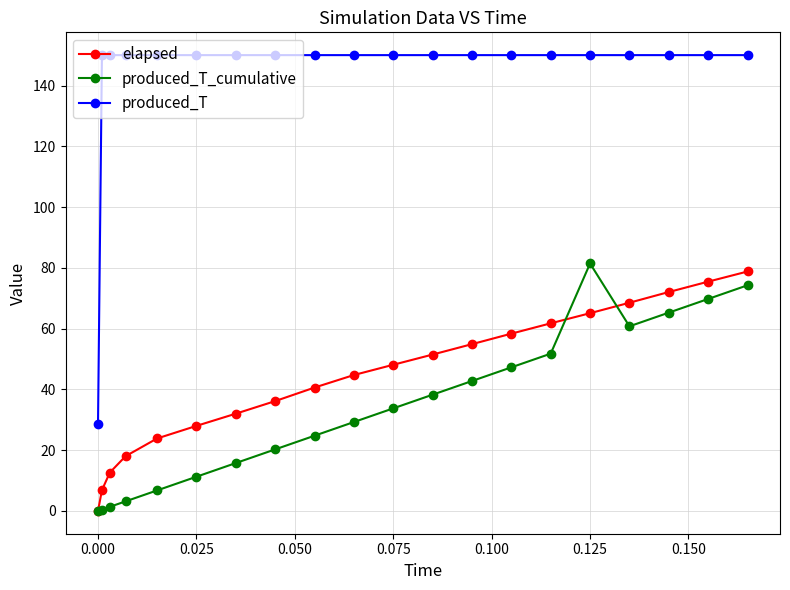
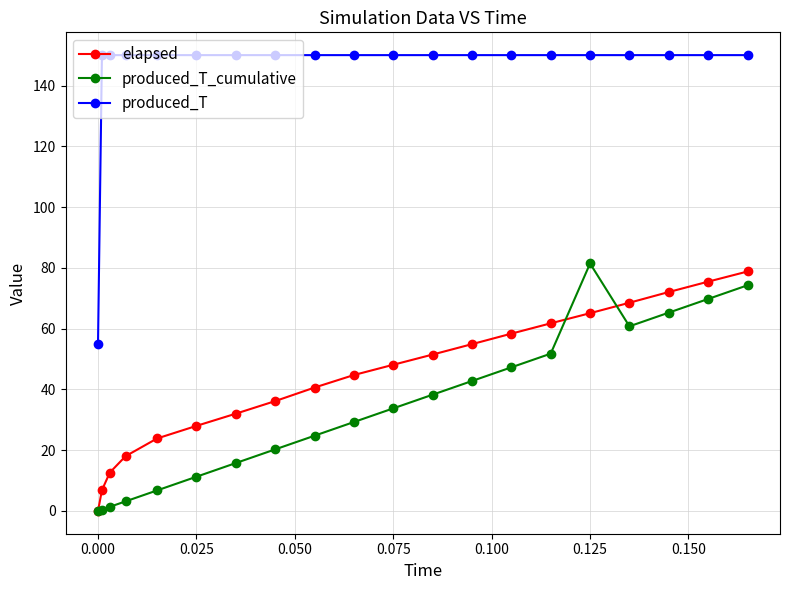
produced_T, 0.000: 29 -> 55
